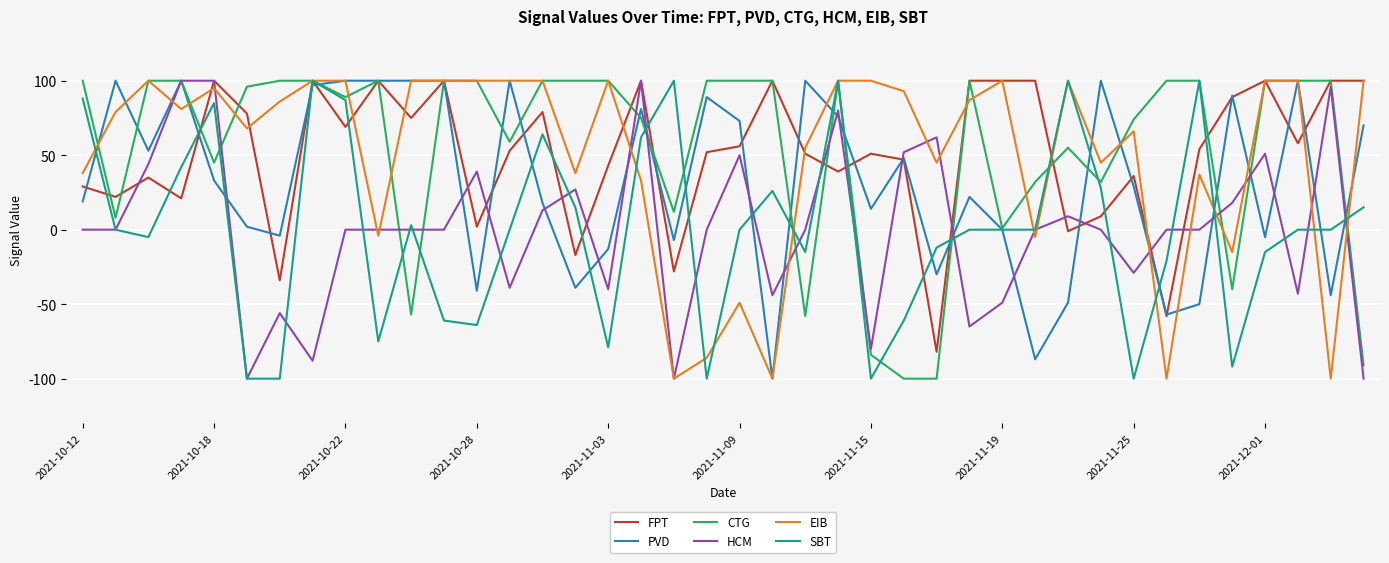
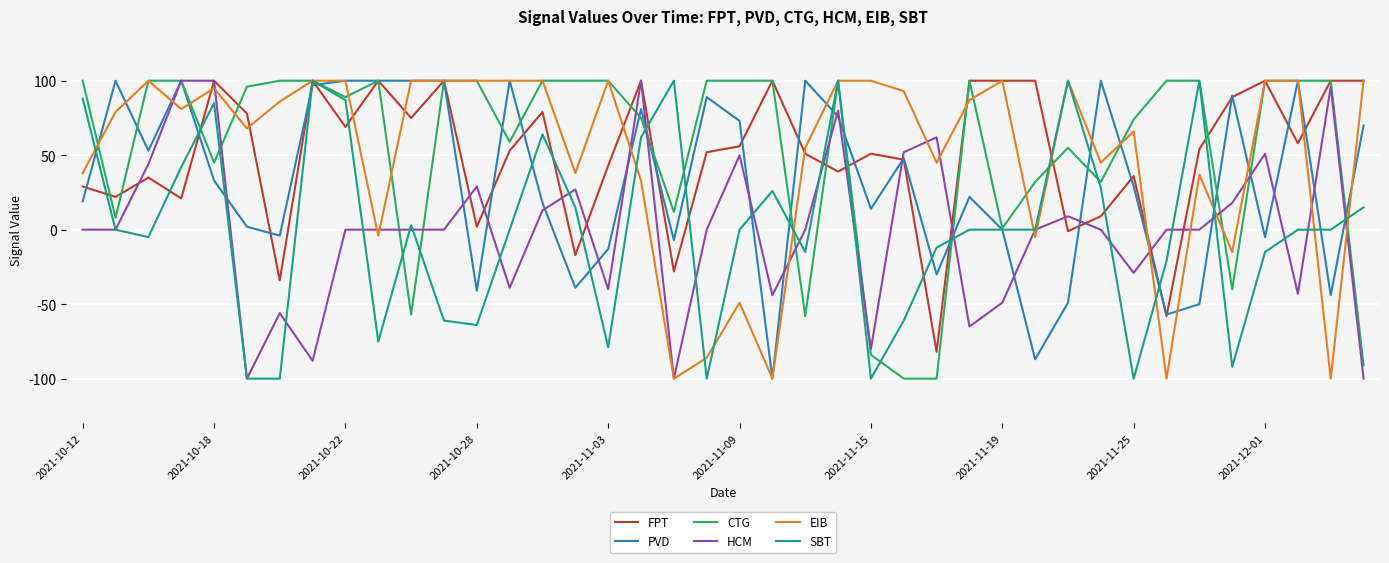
HCM, 2021-10-28: 39 -> 29
